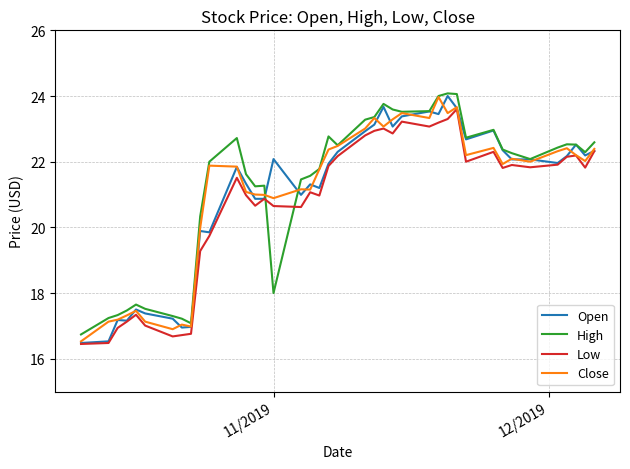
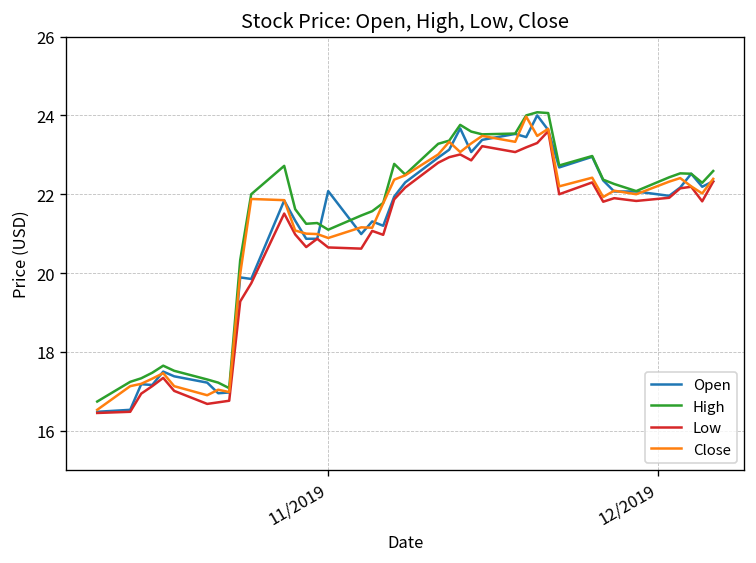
High, 11/2019: 18.0 -> 21.1
